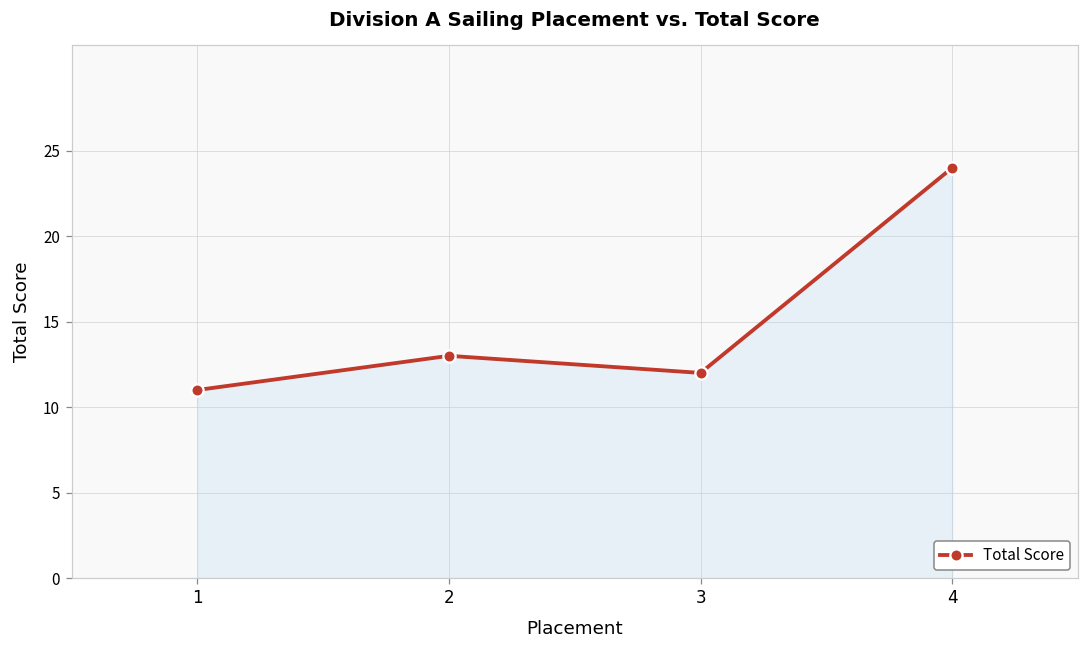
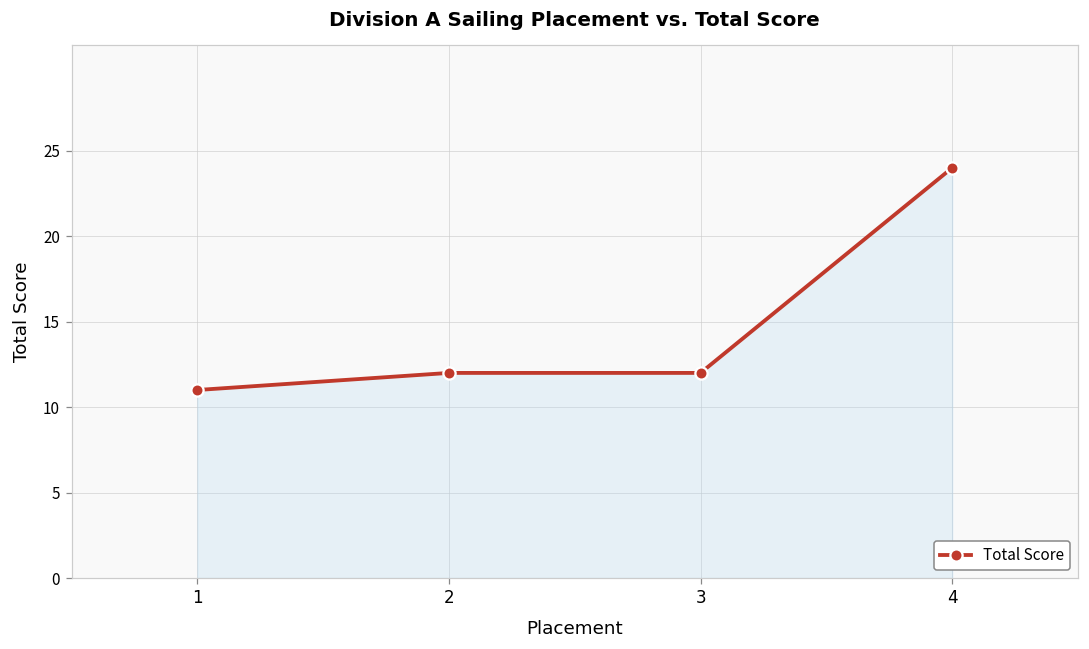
2: 13 -> 12
